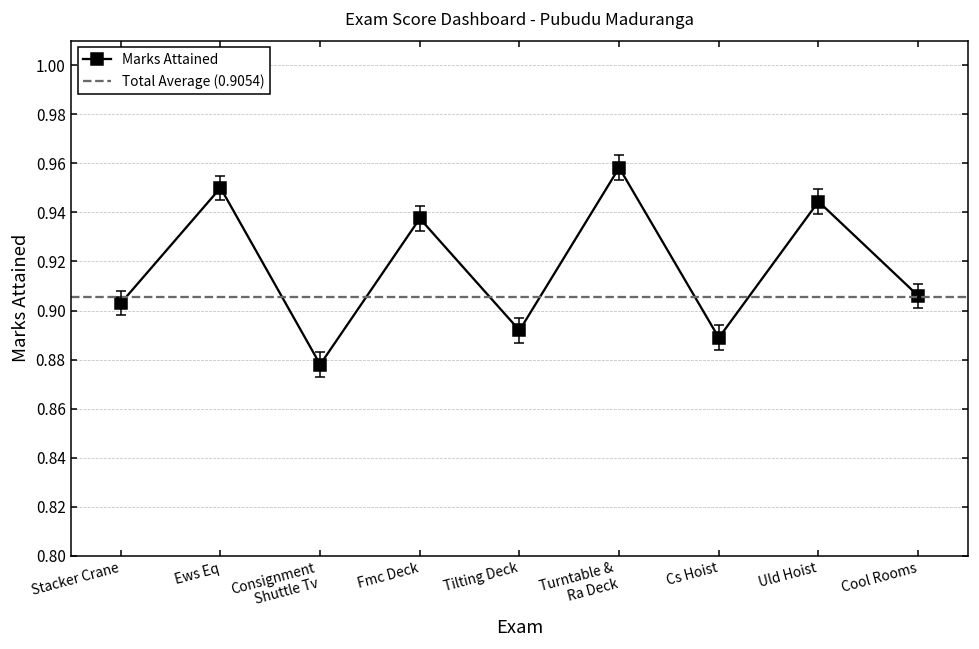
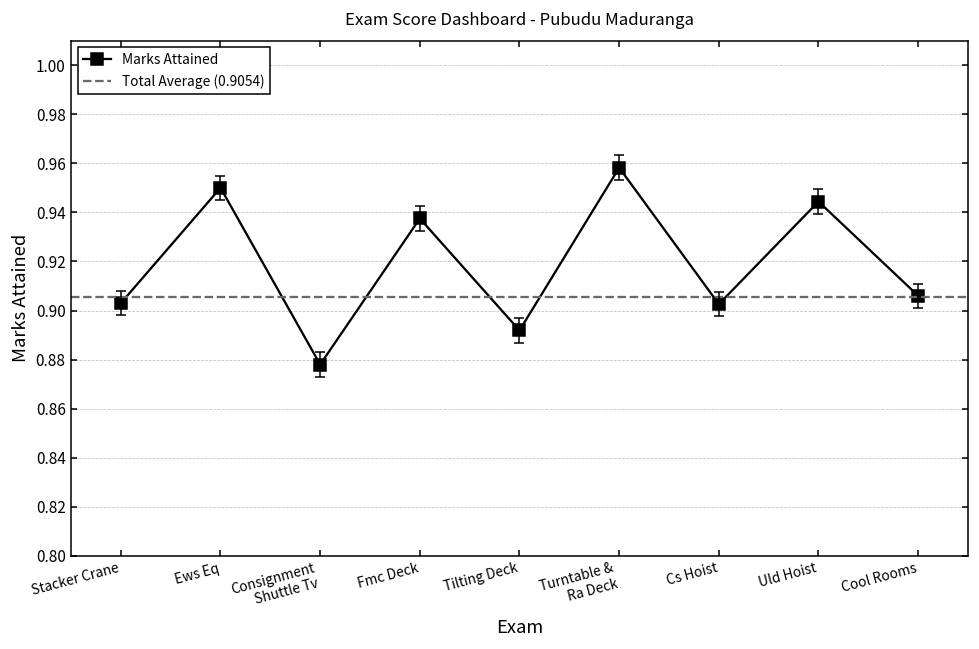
Marks Attained, Cs Hoist: 0.889 -> 0.903
